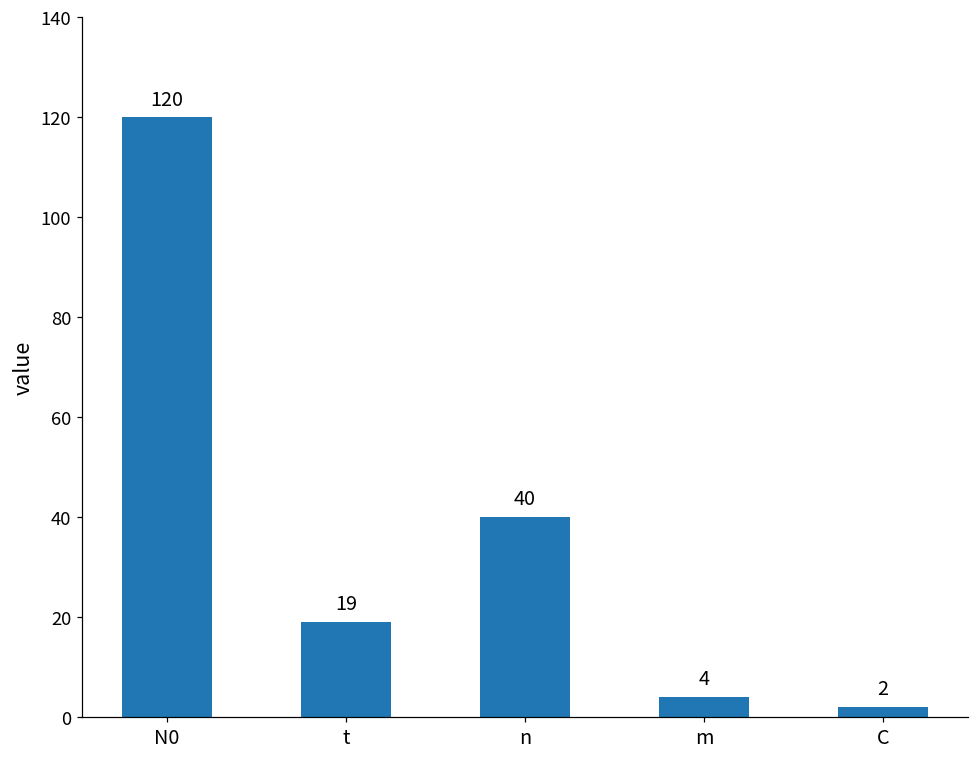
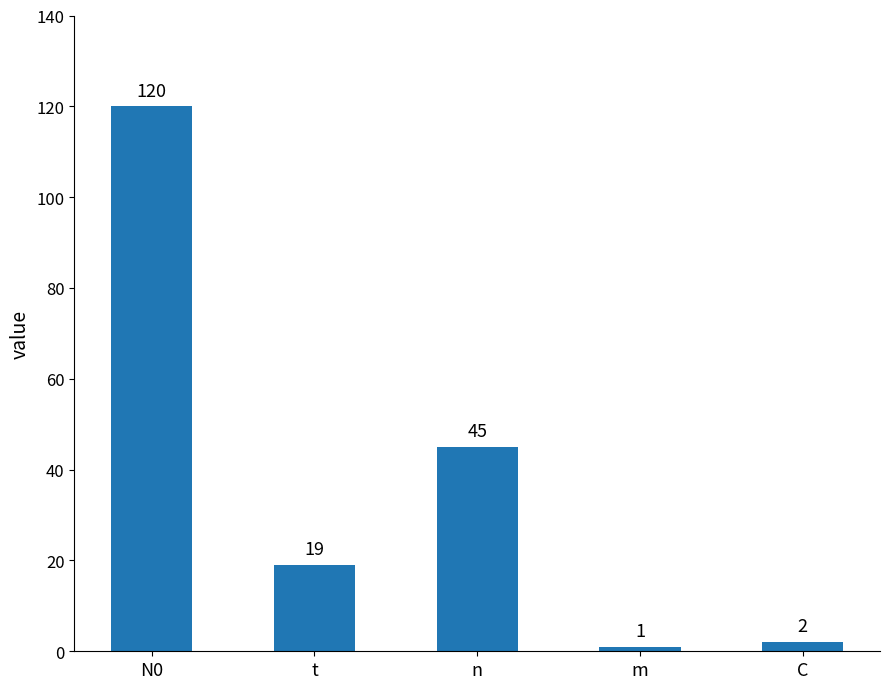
n: 40 -> 45
m: 4 -> 1
